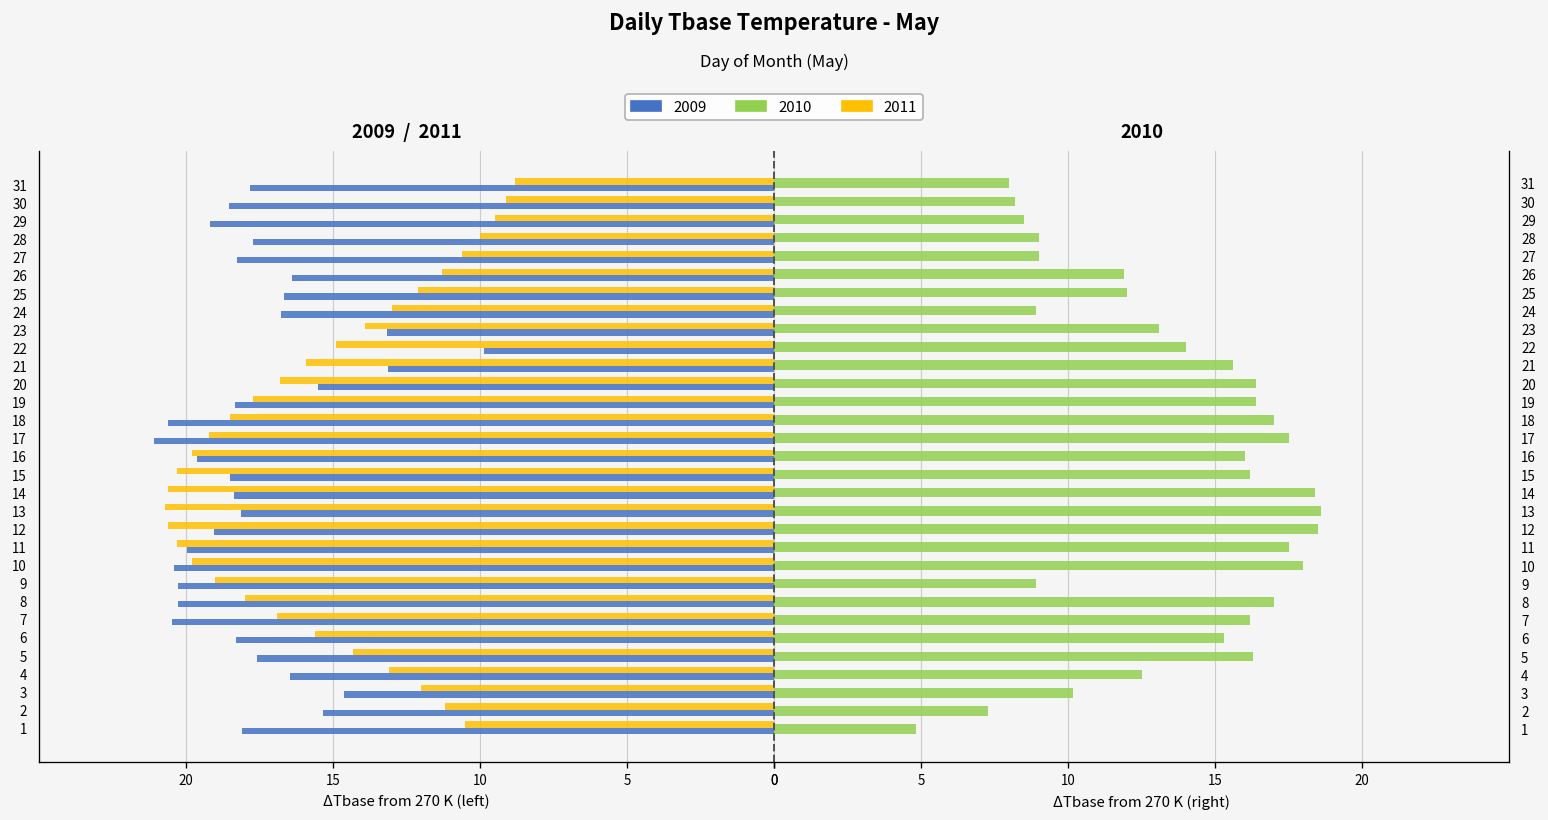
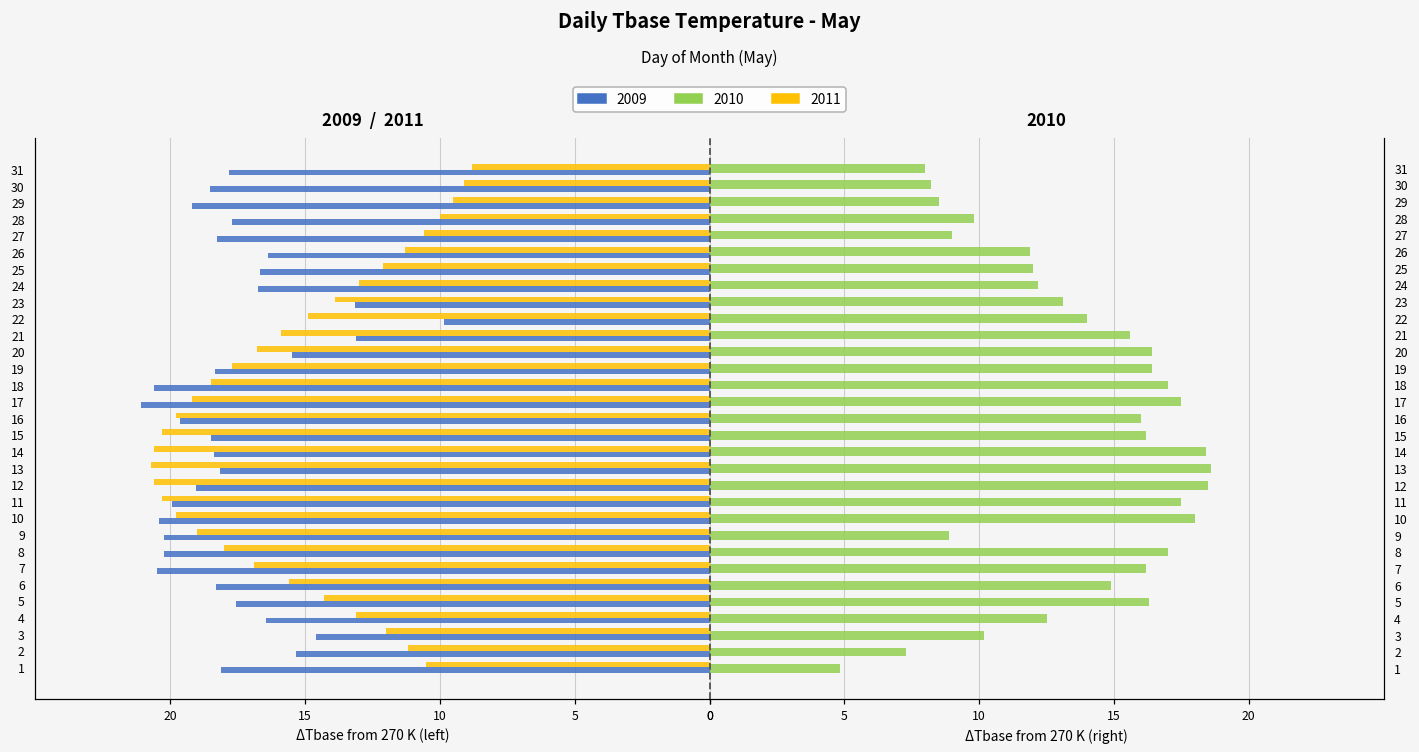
2010, 28: 9.0 -> 9.8
2010, 24: 8.9 -> 12.2
2010, 6: 15.3 -> 14.9
